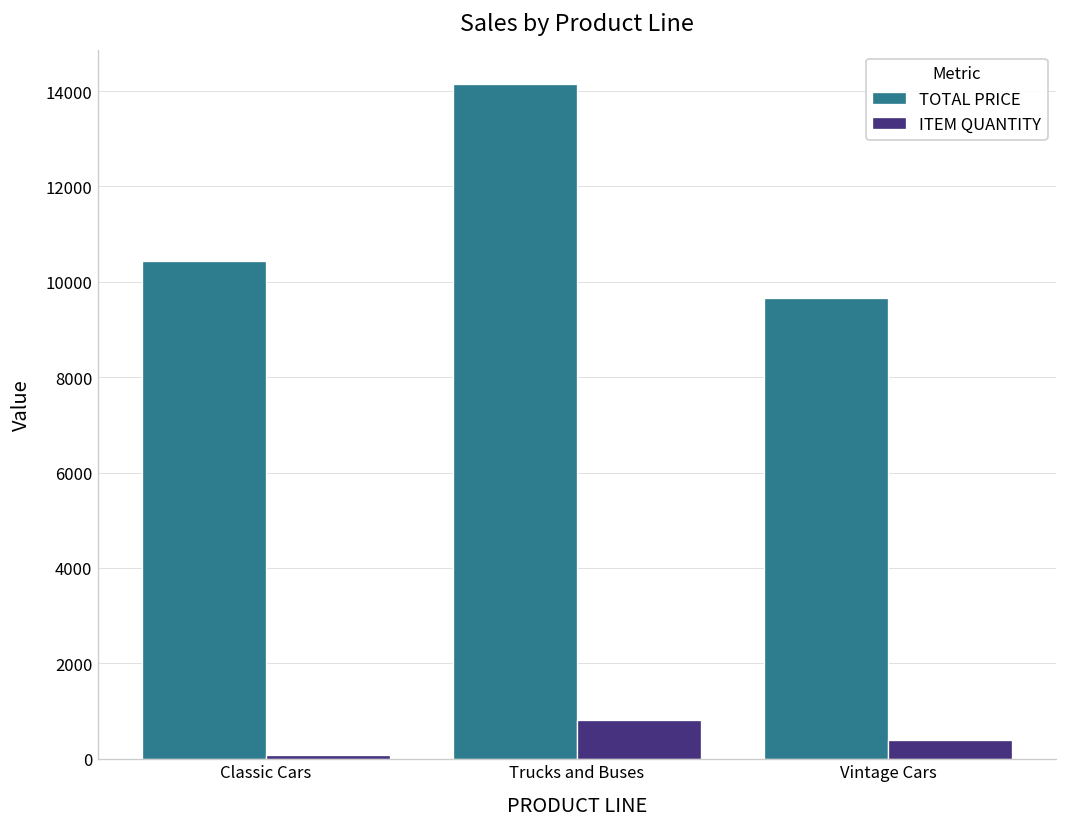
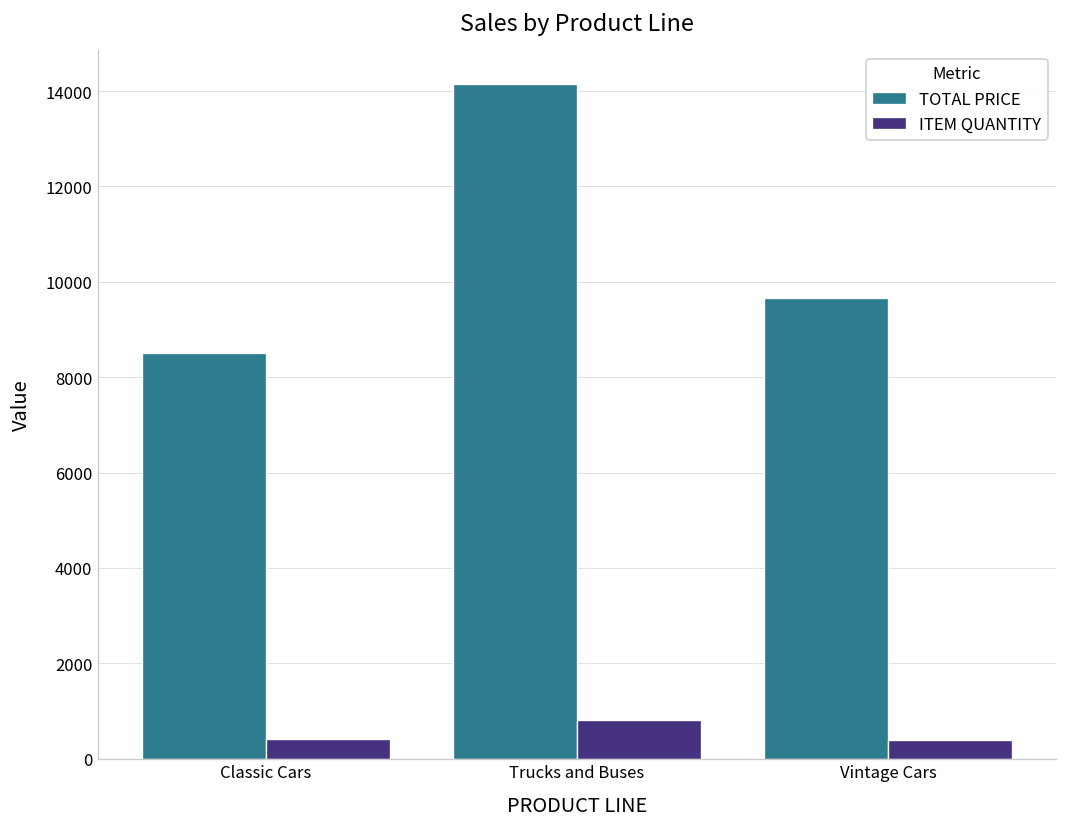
TOTAL PRICE, Classic Cars: 10400 -> 8500
ITEM QUANTITY, Classic Cars: 100 -> 400
